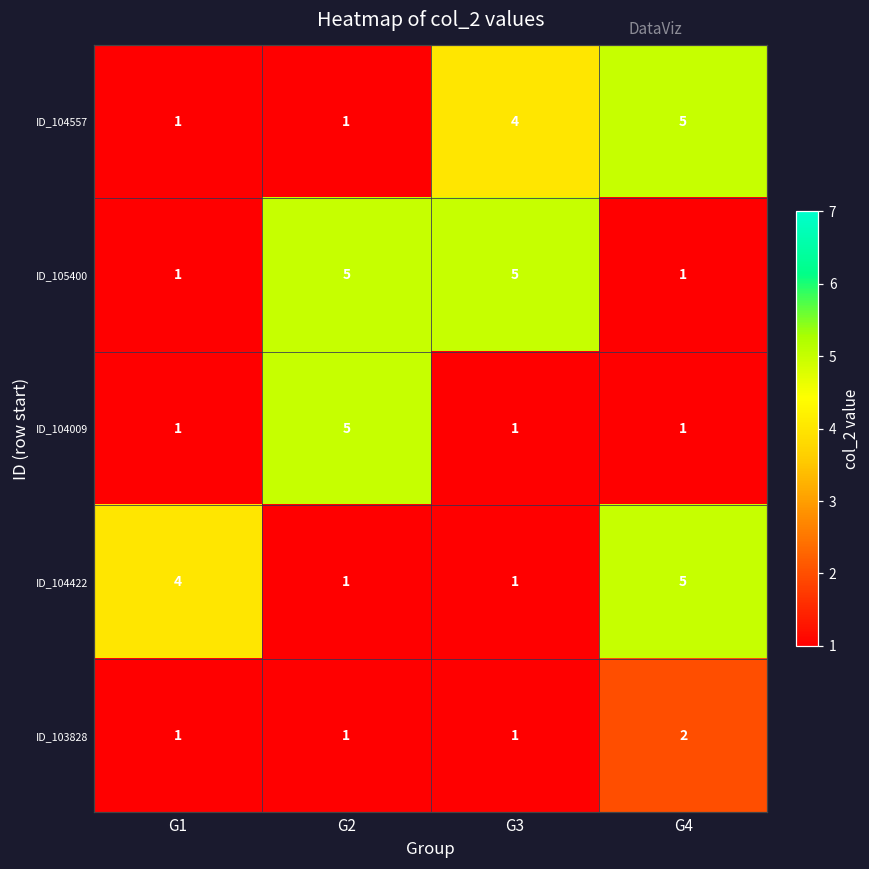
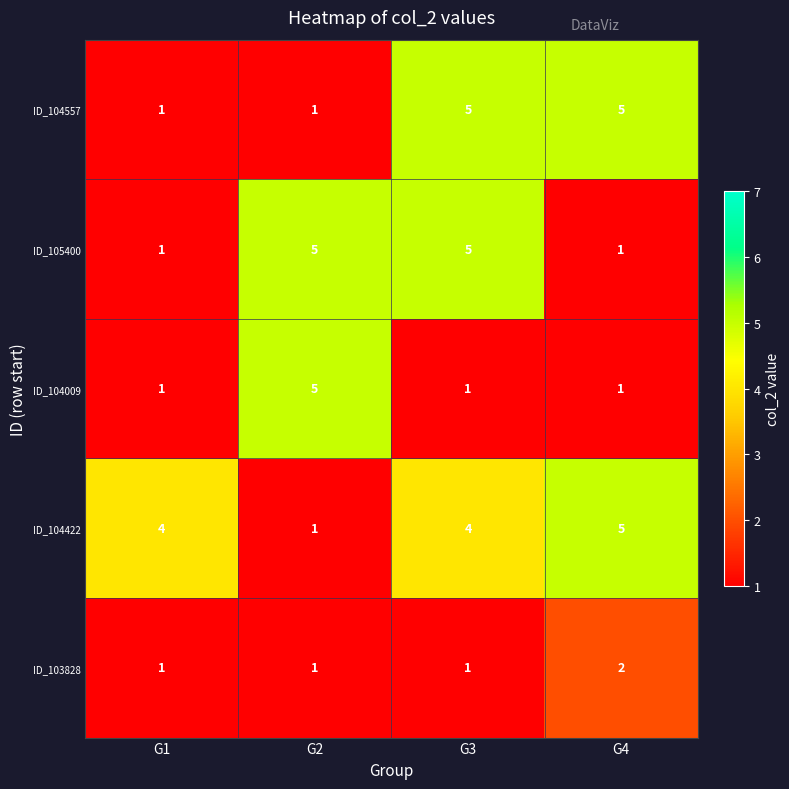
ID_104557, G3: 4 -> 5
ID_104422, G3: 1 -> 4
